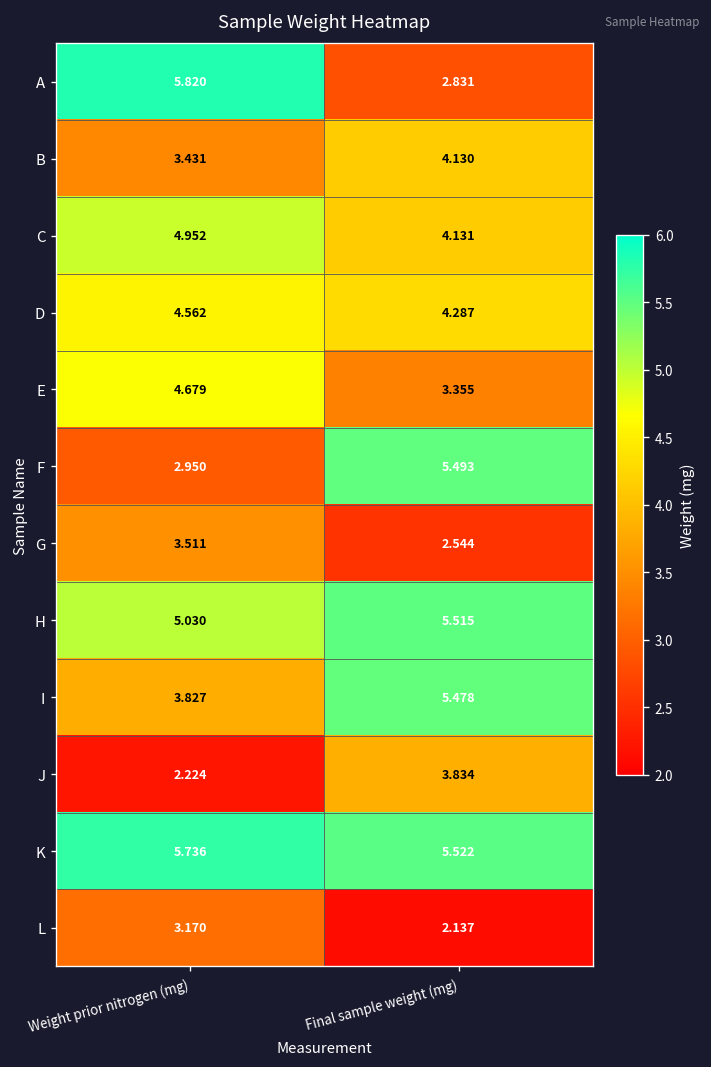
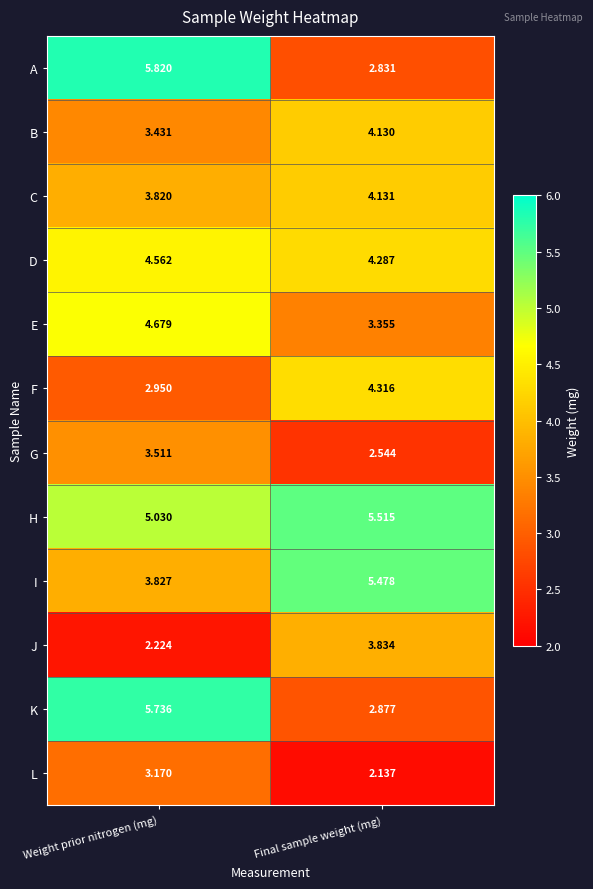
C, Weight prior nitrogen (mg): 4.952 -> 3.820
F, Final sample weight (mg): 5.493 -> 4.316
K, Final sample weight (mg): 5.522 -> 2.877
